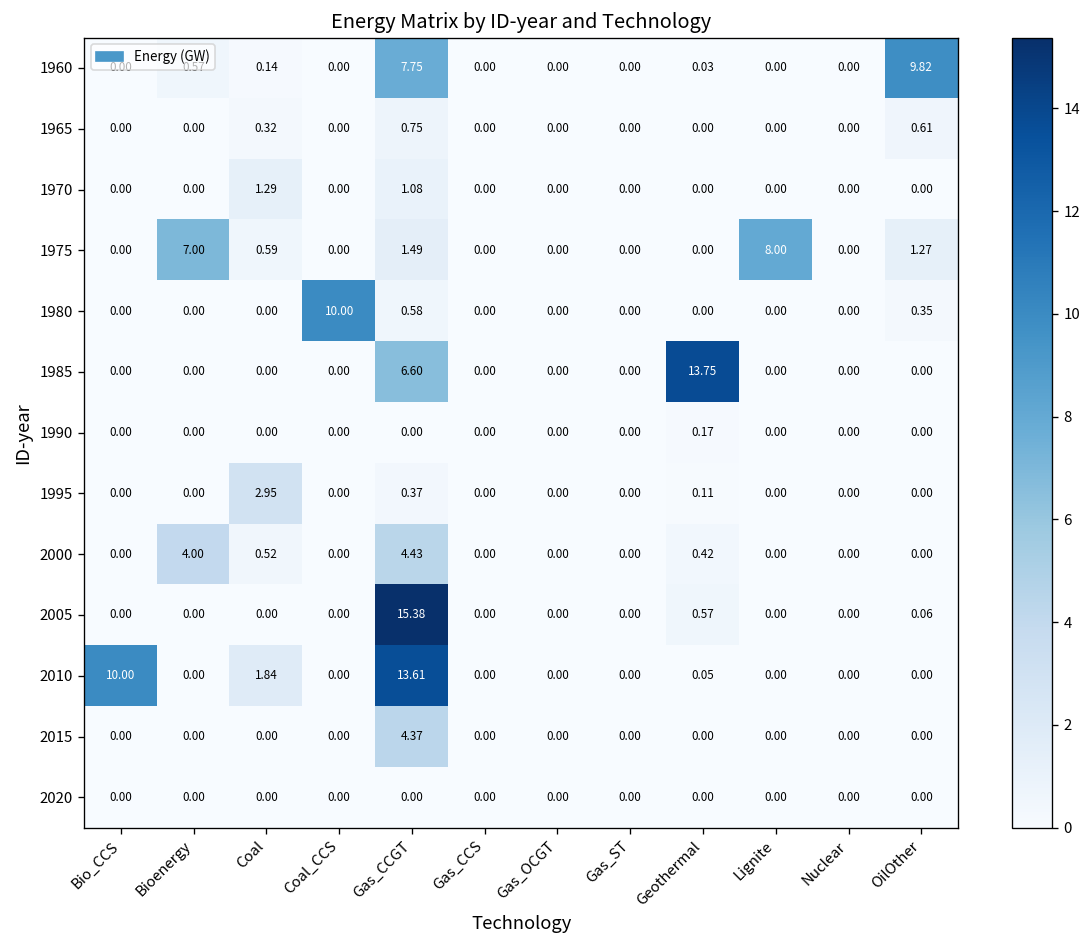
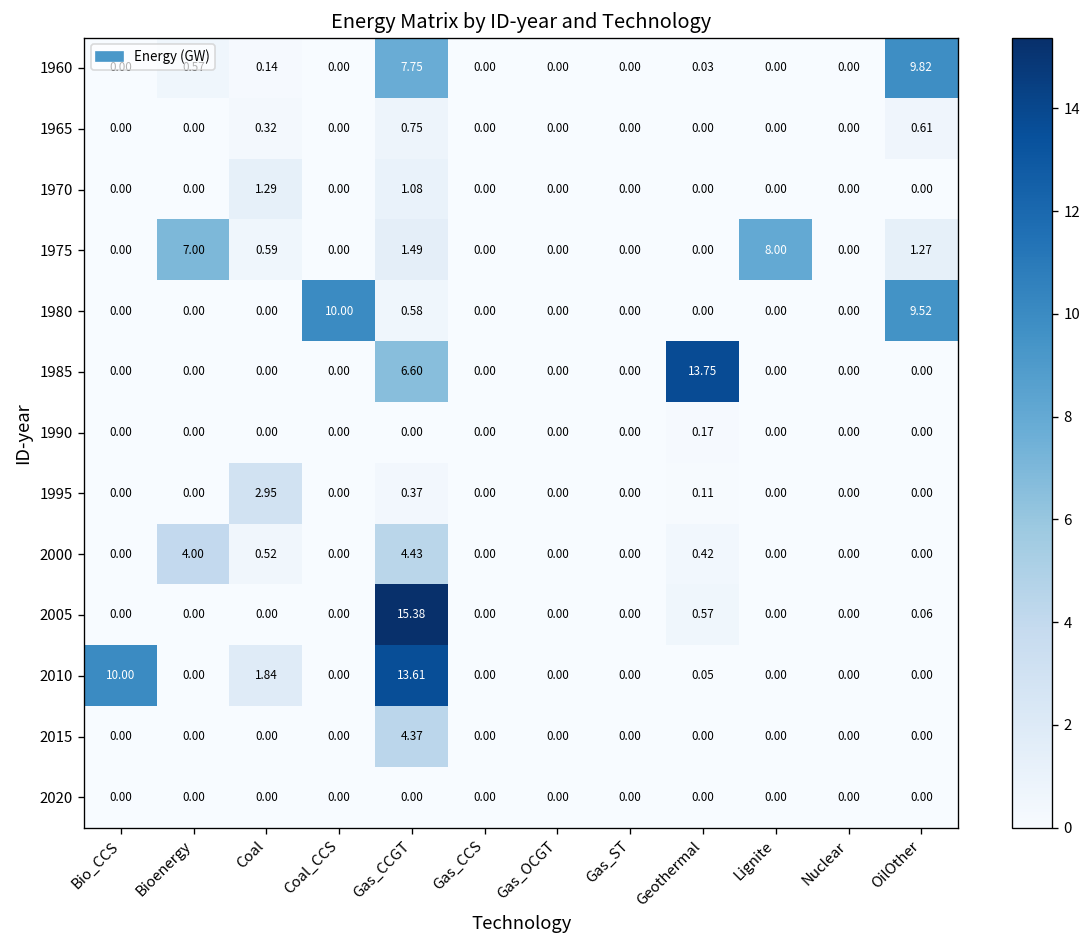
1980, OilOther: 0.35 -> 9.52
